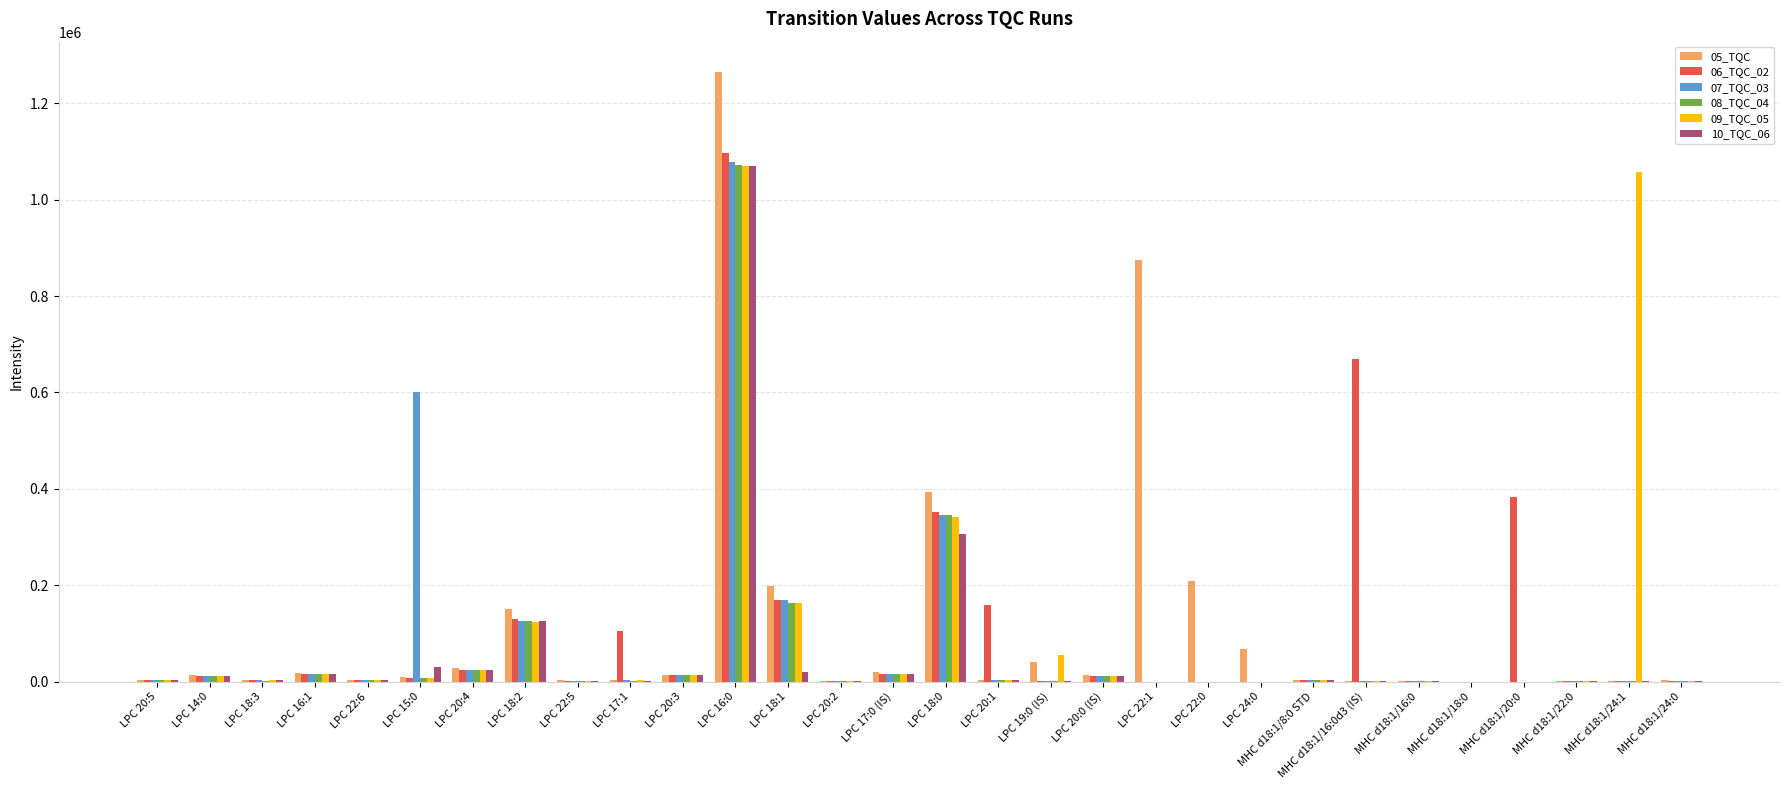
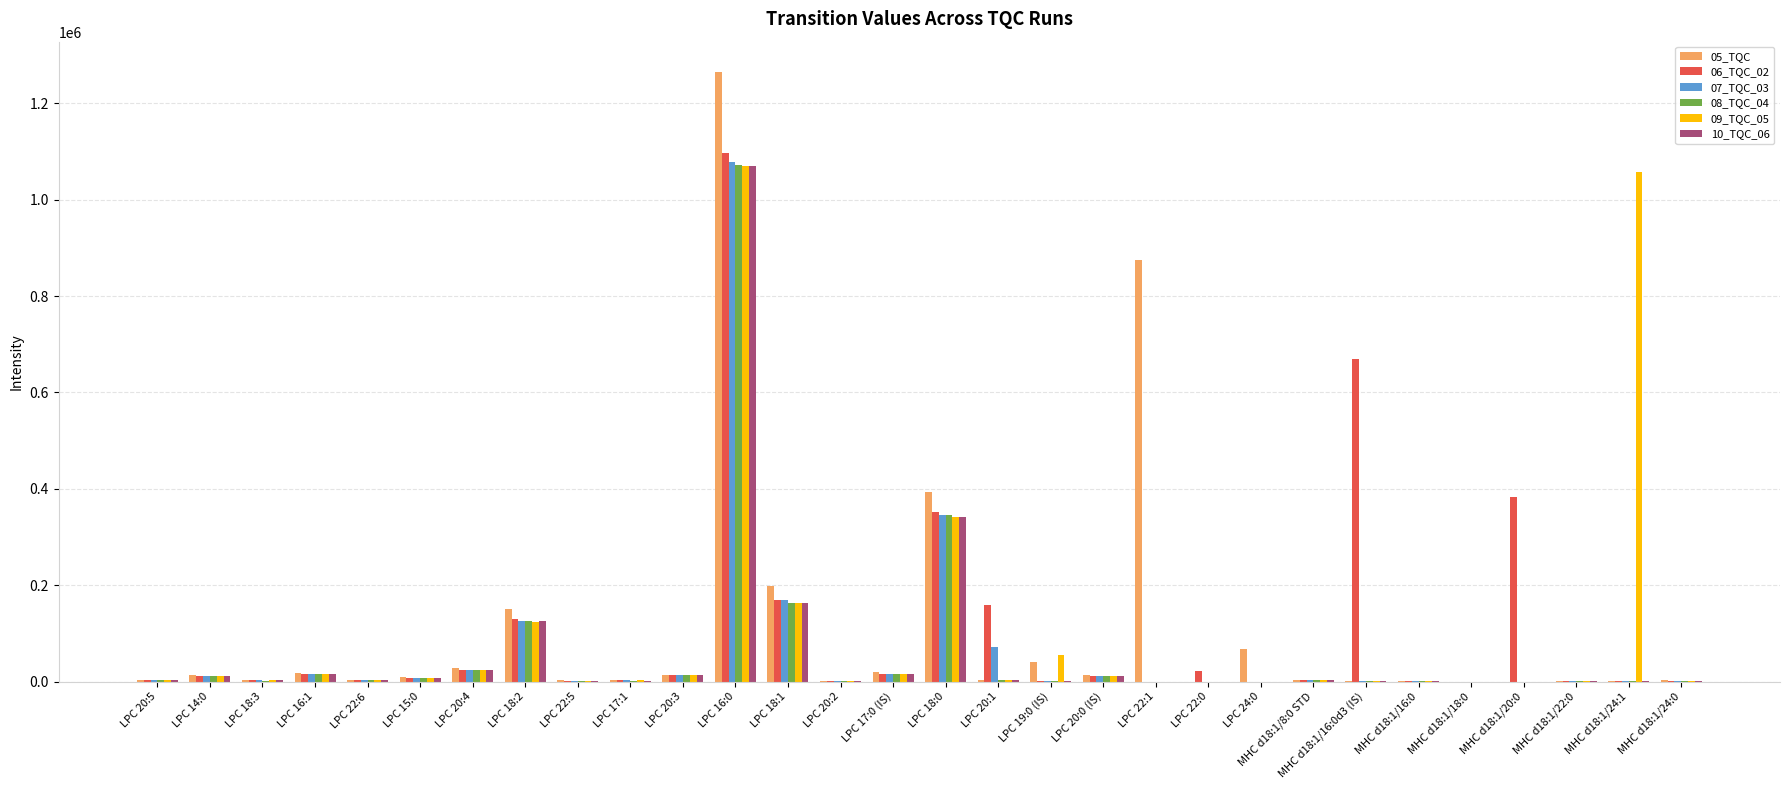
07_TQC_03, LPC 15:0: 600000 -> 10000
10_TQC_06, LPC 15:0: 30000 -> 10000
06_TQC_02, LPC 17:1: 110000 -> 0
10_TQC_06, LPC 18:1: 20000 -> 160000
10_TQC_06, LPC 18:0: 310000 -> 340000
07_TQC_03, LPC 20:1: 0 -> 70000
05_TQC, LPC 22:0: 210000 -> 0
06_TQC_02, LPC 22:0: 0 -> 20000
